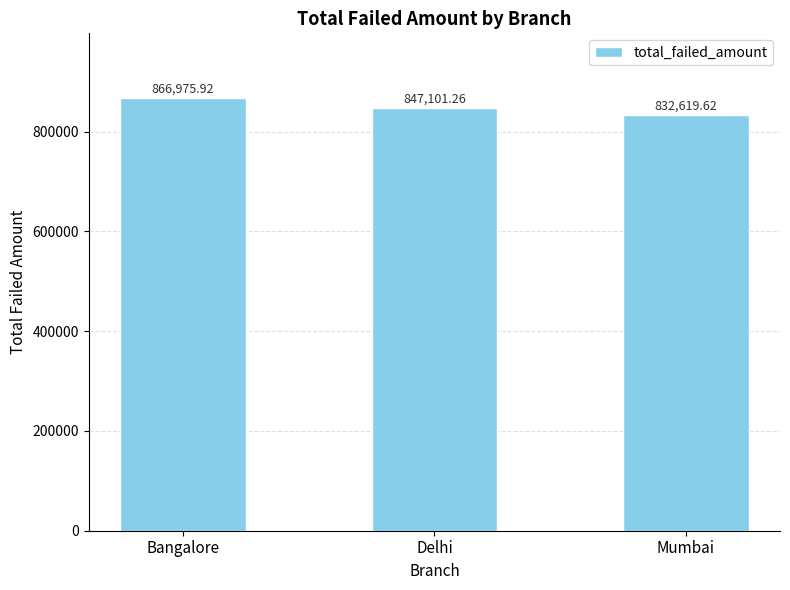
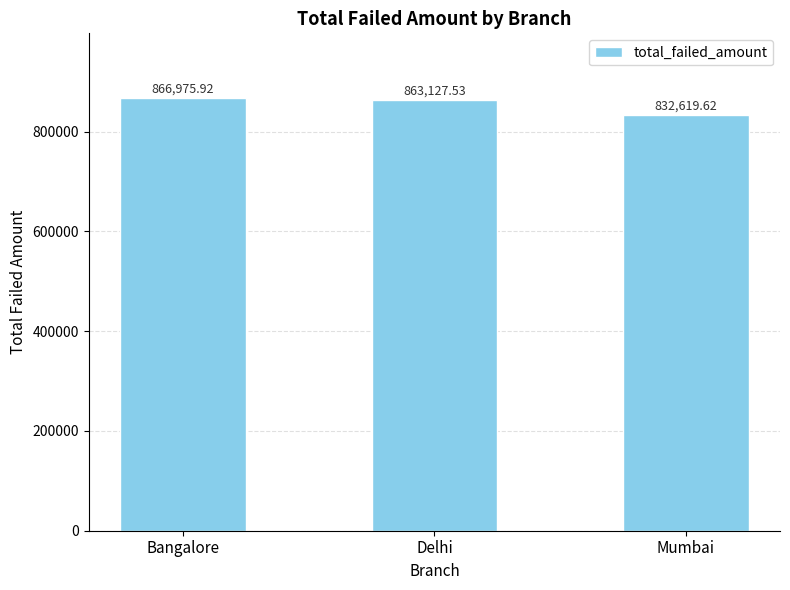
Delhi: 847,101.26 -> 863,127.53
